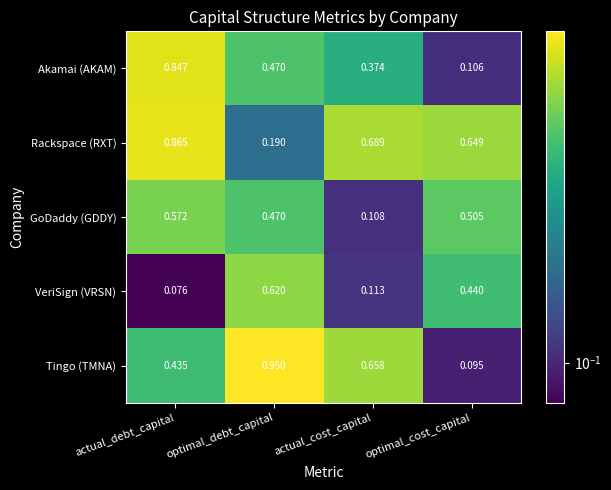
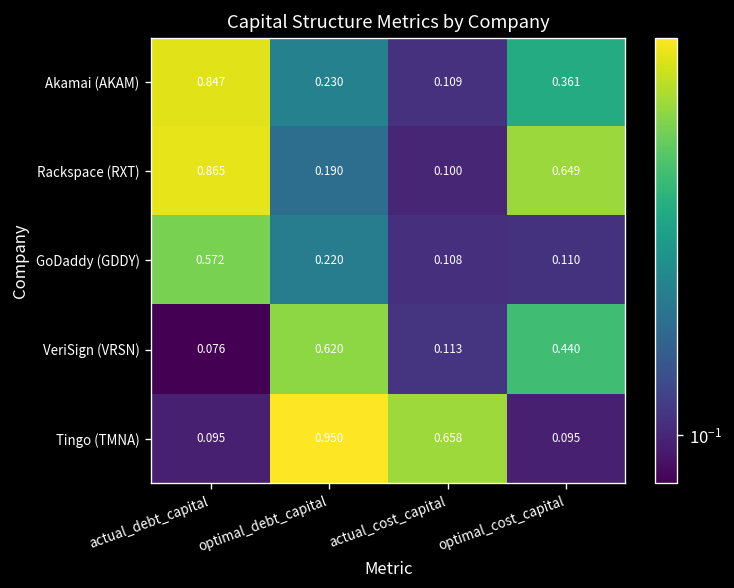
Akamai (AKAM), optimal_debt_capital: 0.470 -> 0.230
Akamai (AKAM), actual_cost_capital: 0.374 -> 0.109
Akamai (AKAM), optimal_cost_capital: 0.106 -> 0.361
Rackspace (RXT), actual_cost_capital: 0.689 -> 0.100
GoDaddy (GDDY), optimal_debt_capital: 0.470 -> 0.220
GoDaddy (GDDY), optimal_cost_capital: 0.505 -> 0.110
Tingo (TMNA), actual_debt_capital: 0.435 -> 0.095
